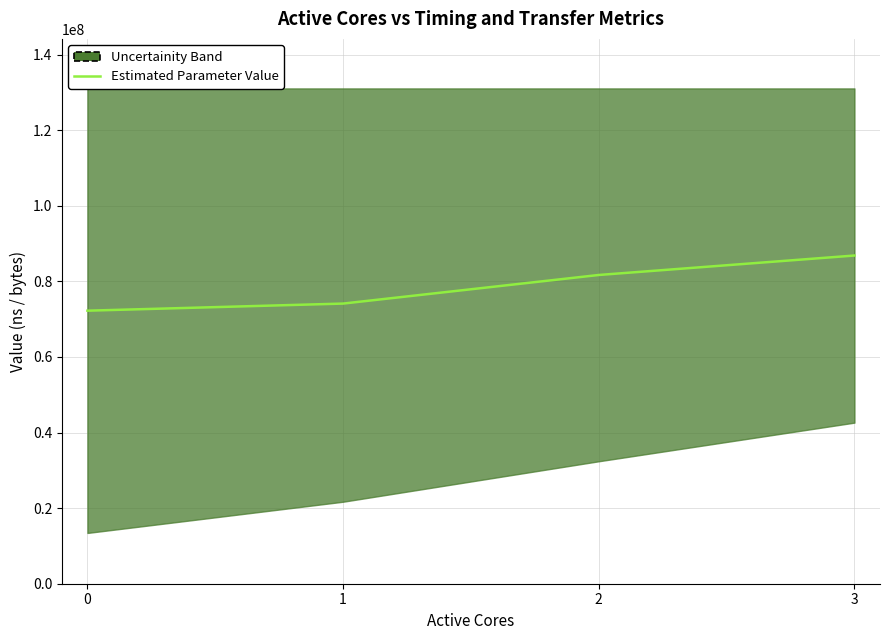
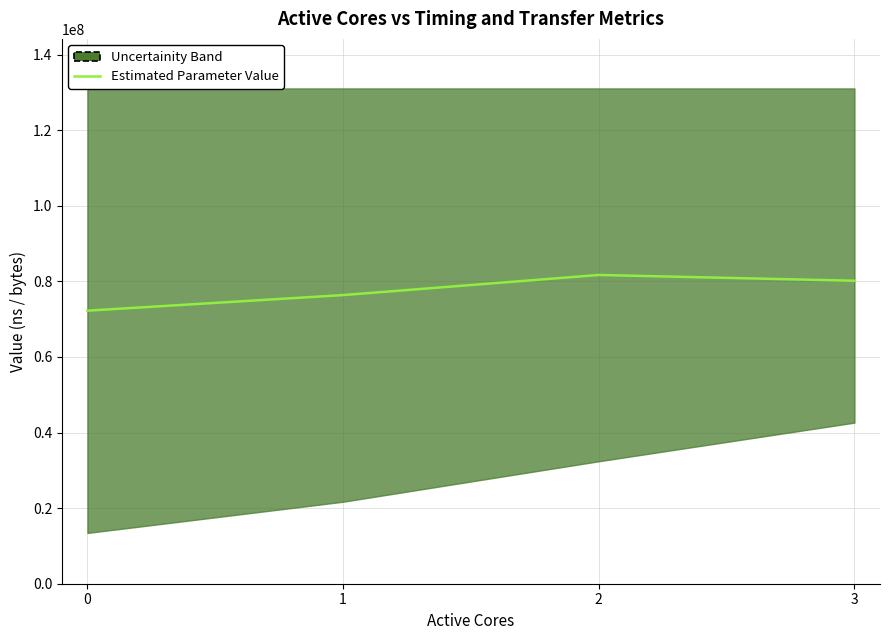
Estimated Parameter Value, 1: 74000000 -> 76000000
Estimated Parameter Value, 3: 87000000 -> 80000000
